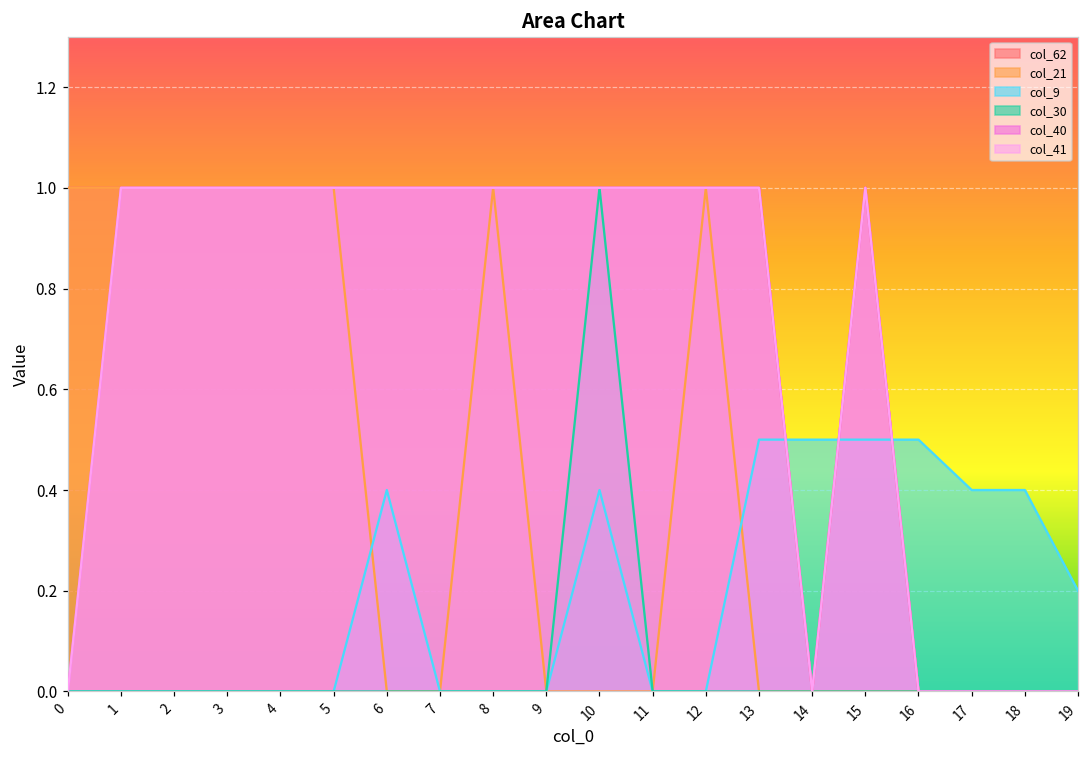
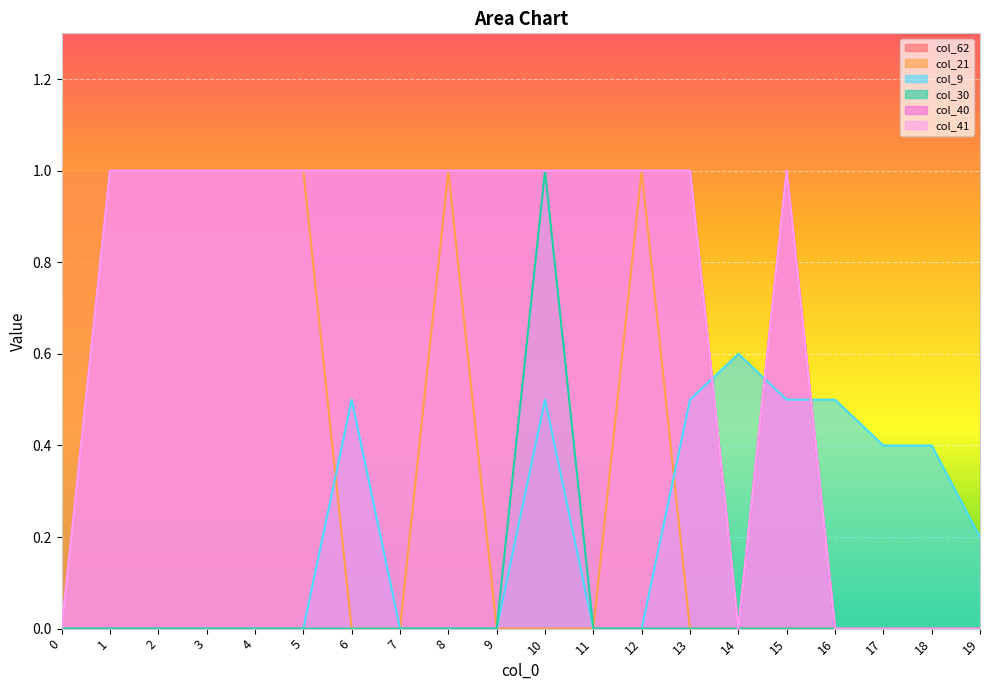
col_9, 6: 0.4 -> 0.5
col_9, 10: 0.4 -> 0.5
col_9, 14: 0.5 -> 0.6
